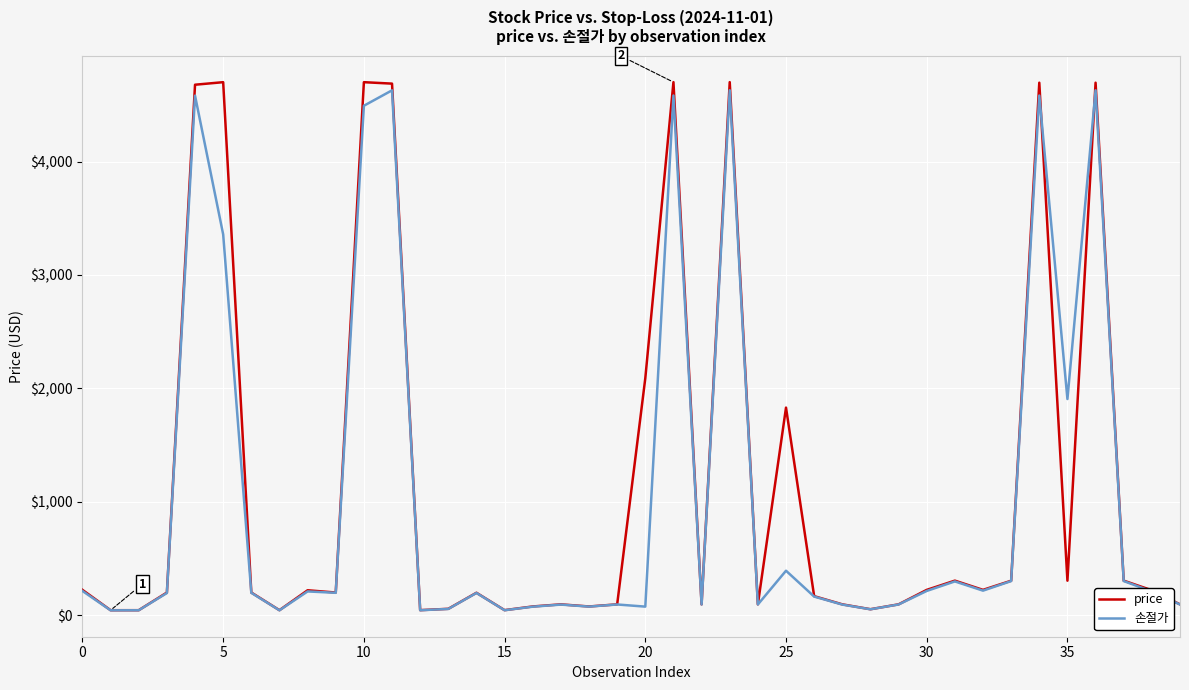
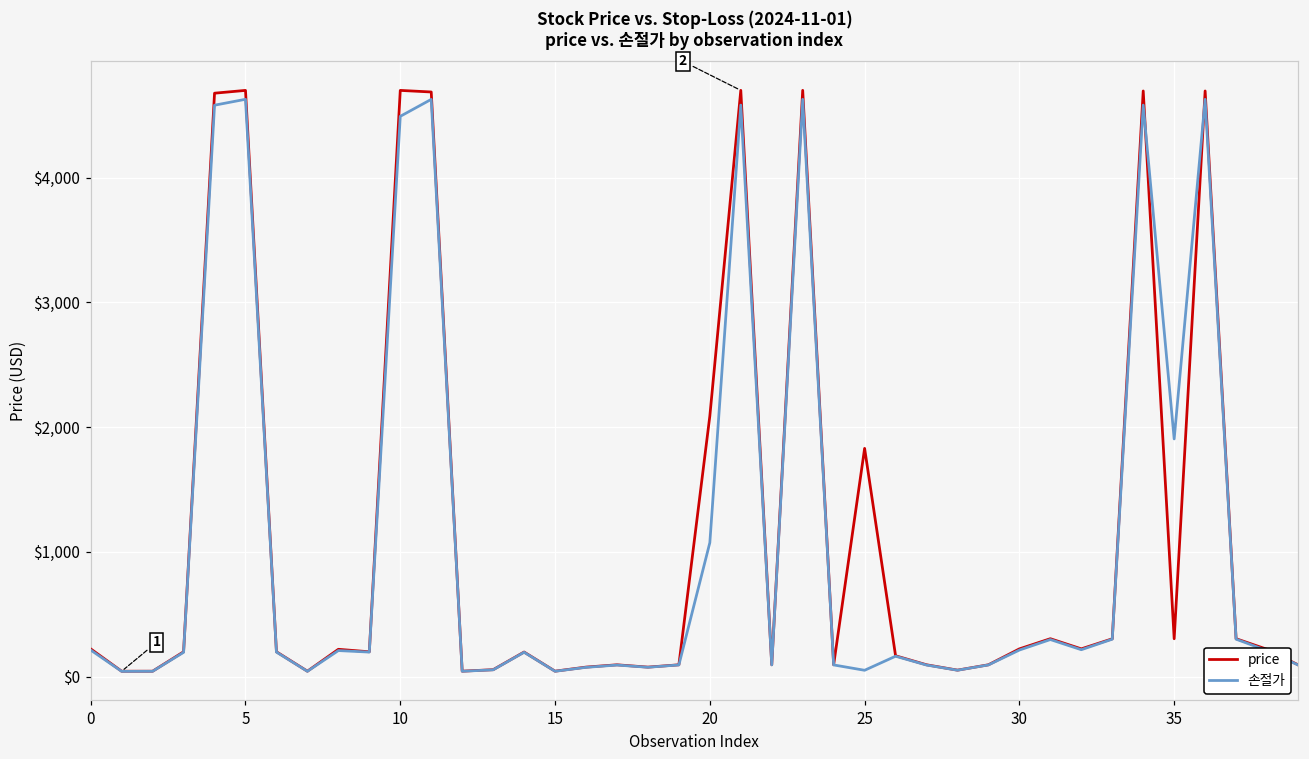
손절가, 5: $3,360 -> $4,630
손절가, 20: $80 -> $1,070
손절가, 25: $390 -> $50
